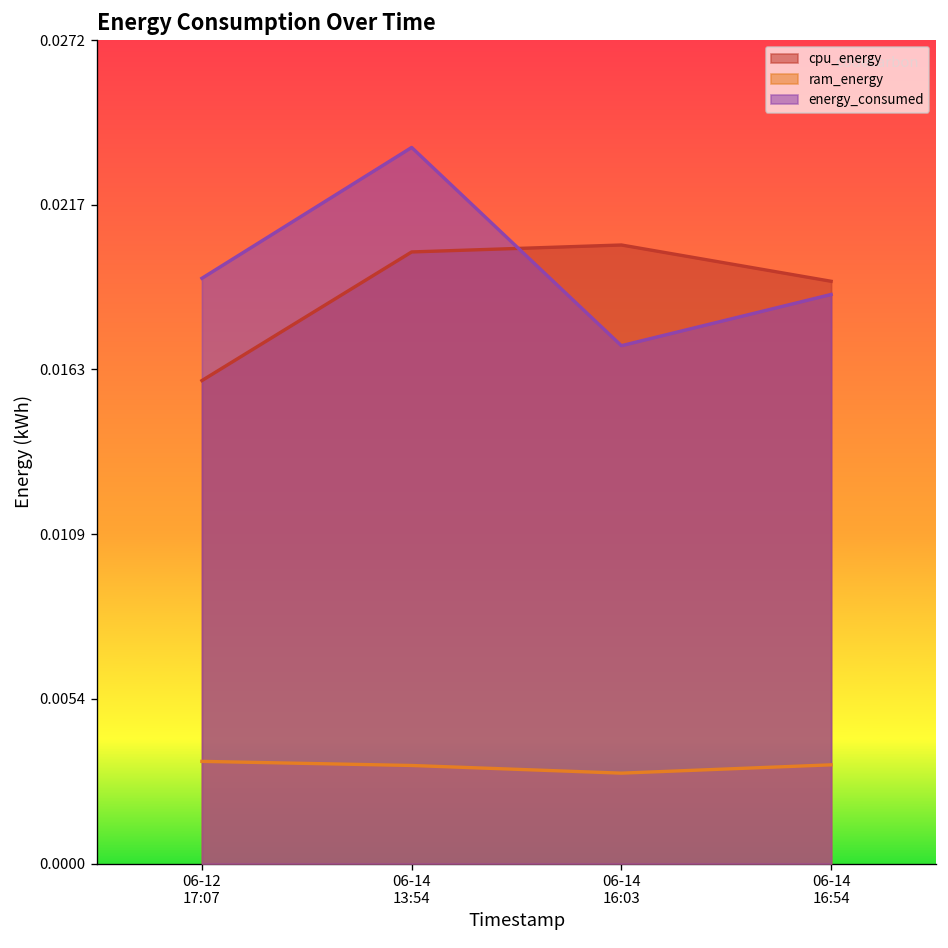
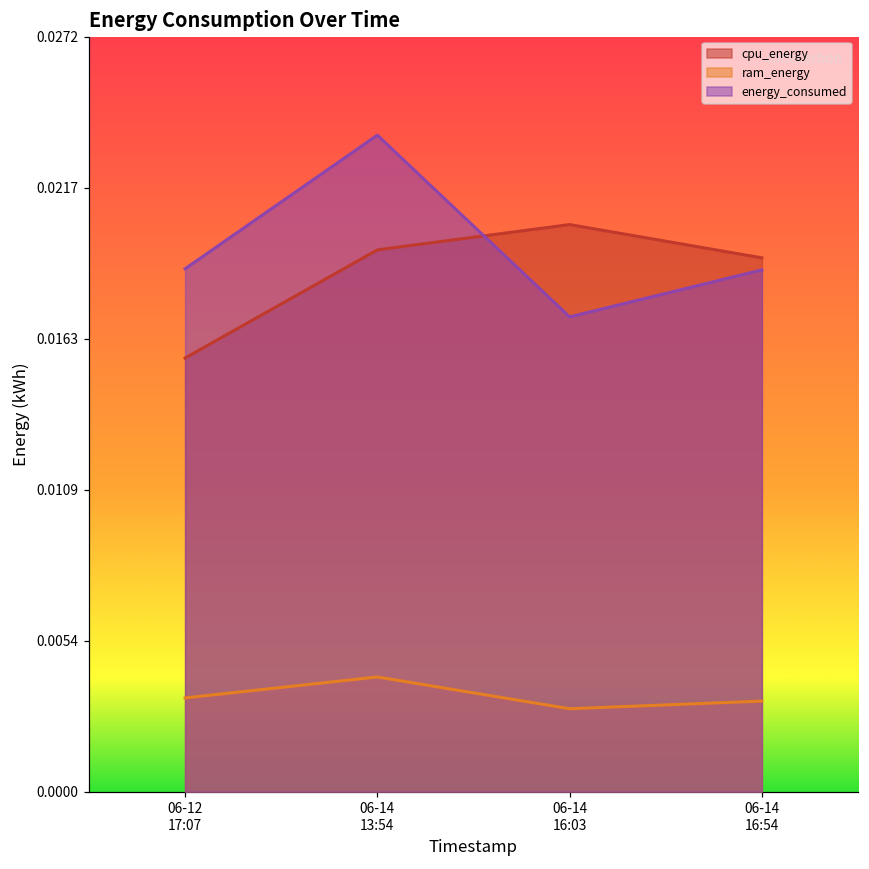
cpu_energy, 06-12 17:07: 0.0159 -> 0.0156
energy_consumed, 06-12 17:07: 0.0193 -> 0.0188
cpu_energy, 06-14 13:54: 0.0202 -> 0.0195
ram_energy, 06-14 13:54: 0.0032 -> 0.0041
